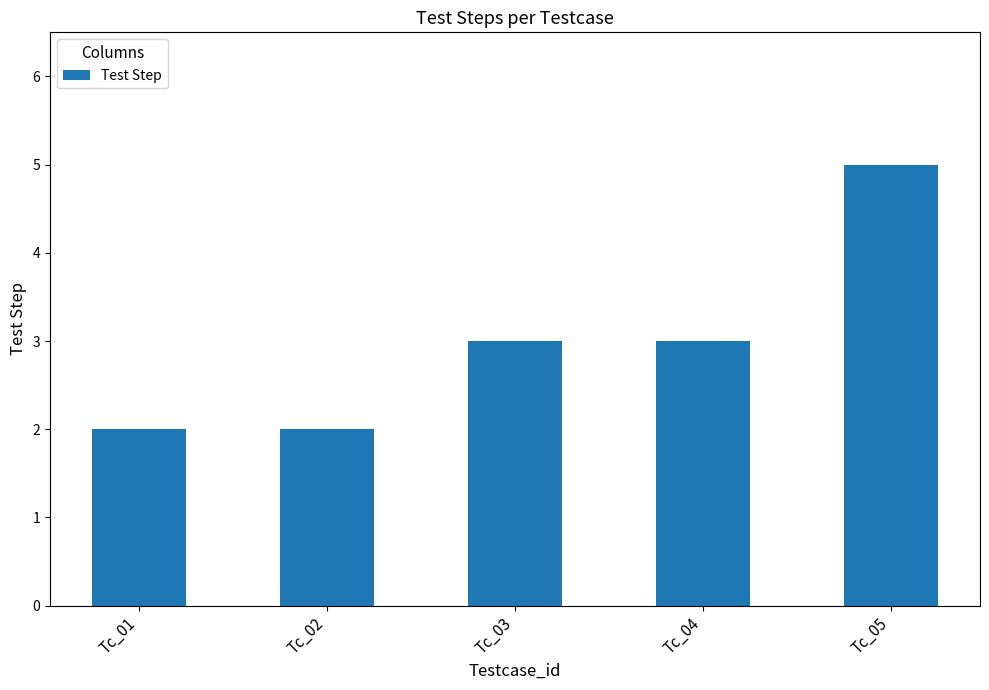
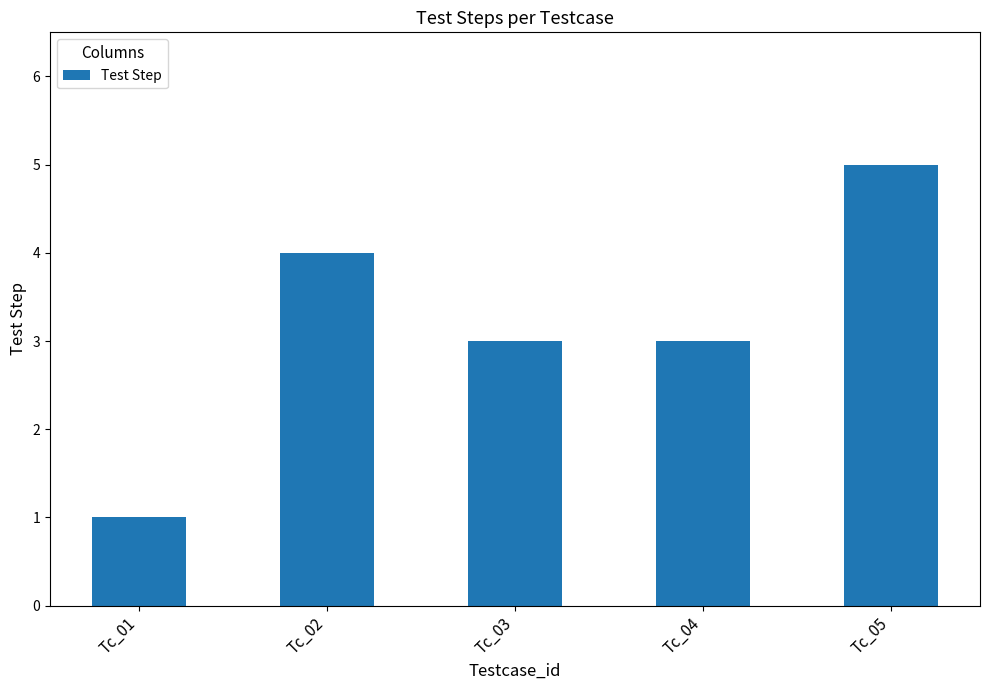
Tc_01: 2 -> 1
Tc_02: 2 -> 4
